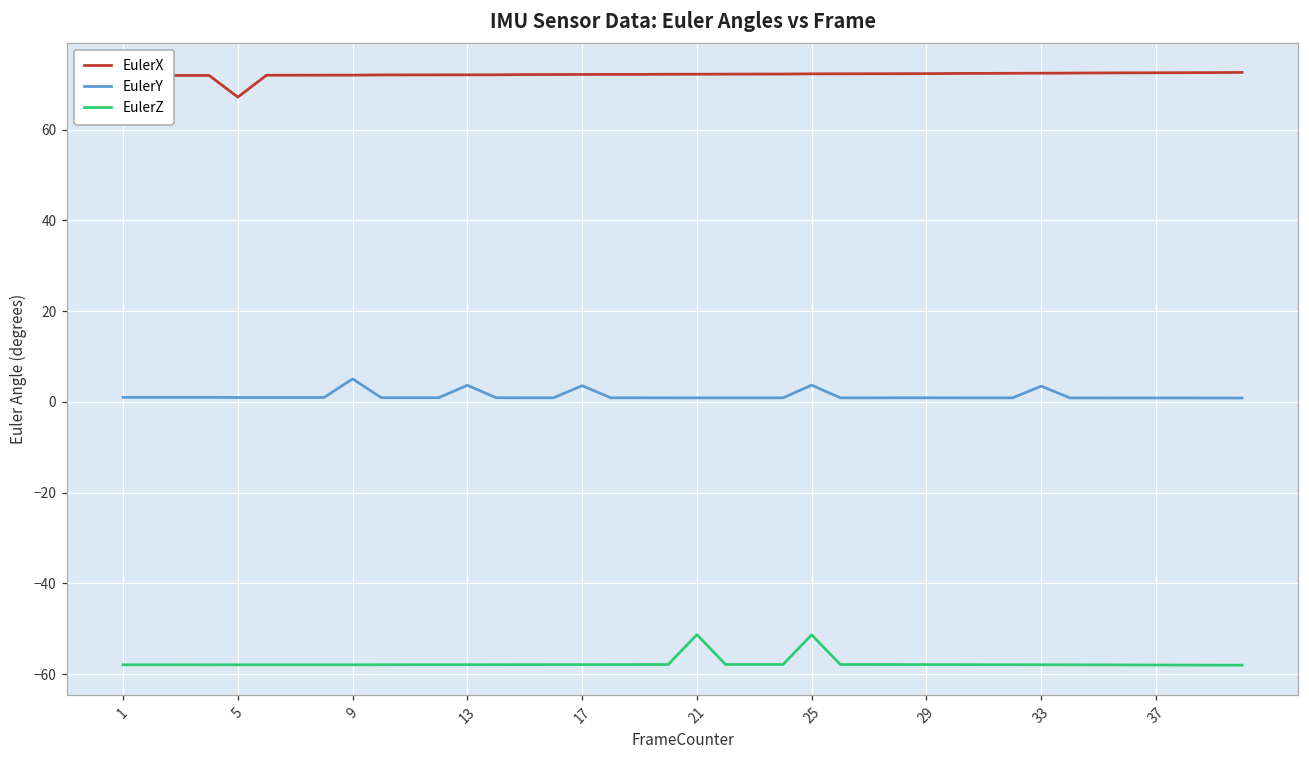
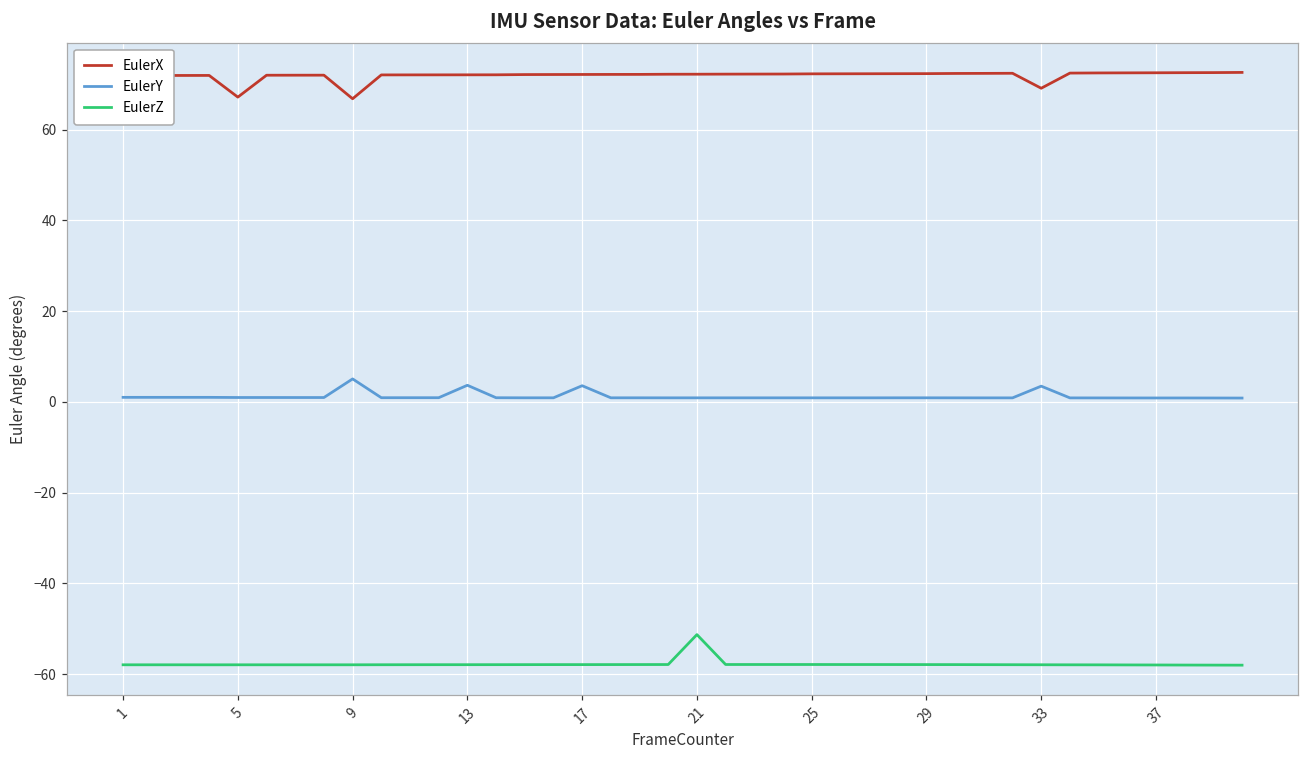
EulerX, 9: 72 -> 67
EulerY, 25: 4 -> 1
EulerZ, 25: -51 -> -58
EulerX, 33: 72 -> 69
